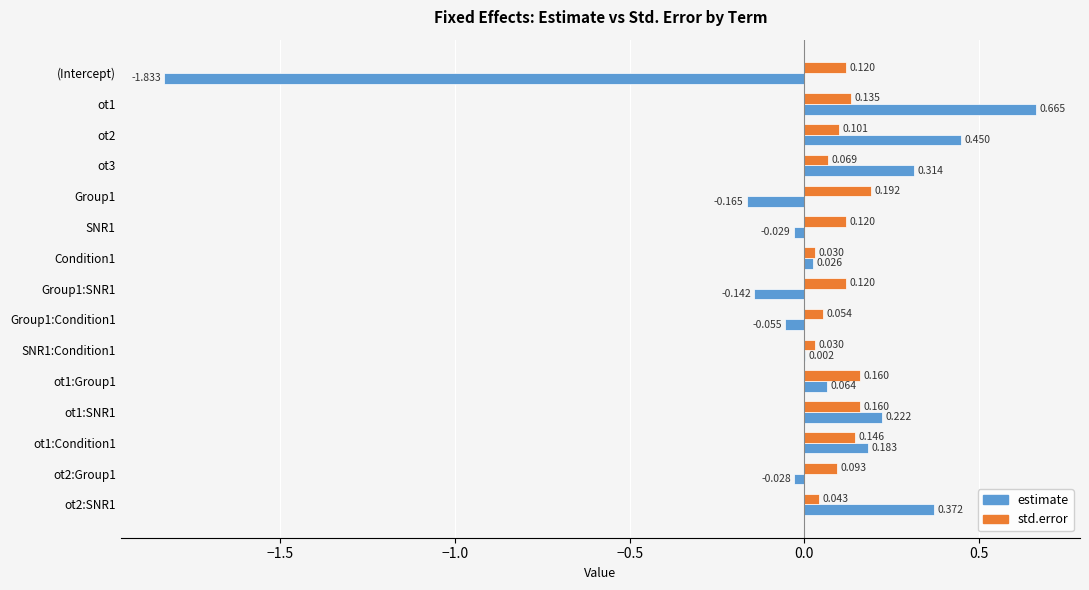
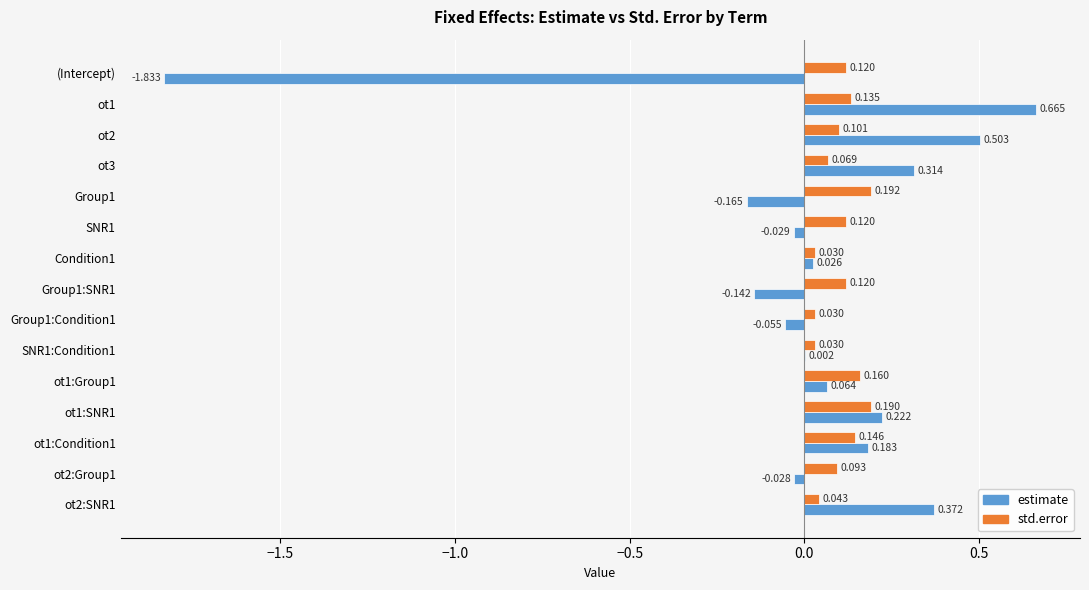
estimate, ot2: 0.450 -> 0.503
std.error, Group1:Condition1: 0.054 -> 0.030
std.error, ot1:SNR1: 0.160 -> 0.190
